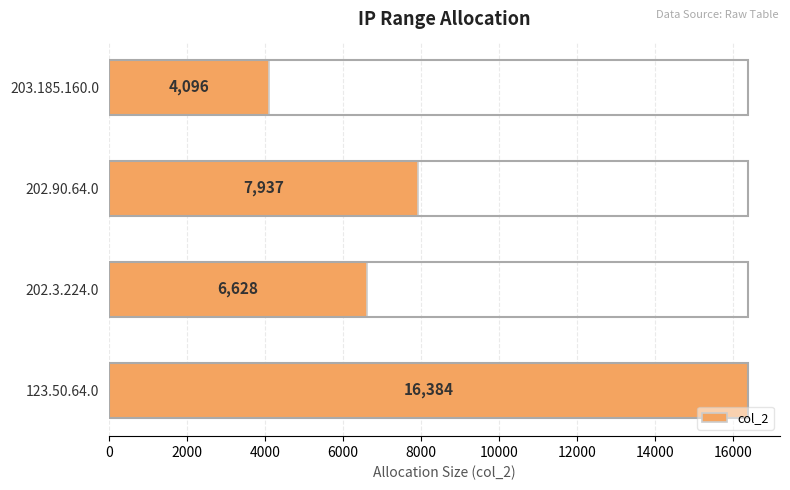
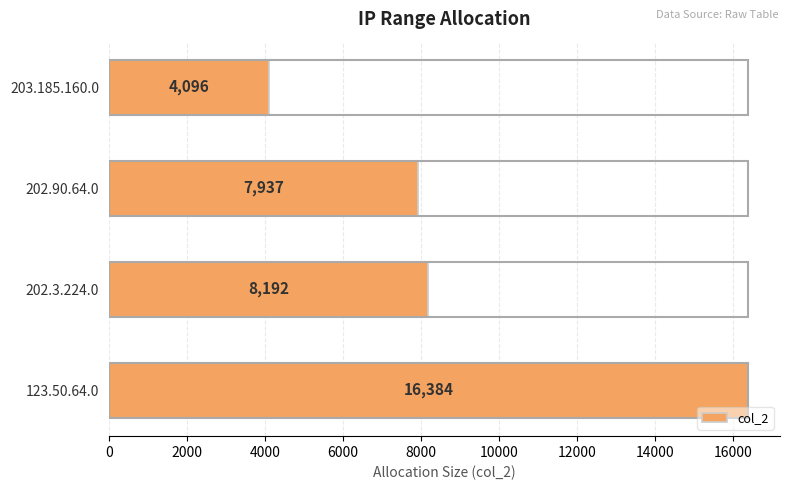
202.3.224.0: 6,628 -> 8,192
